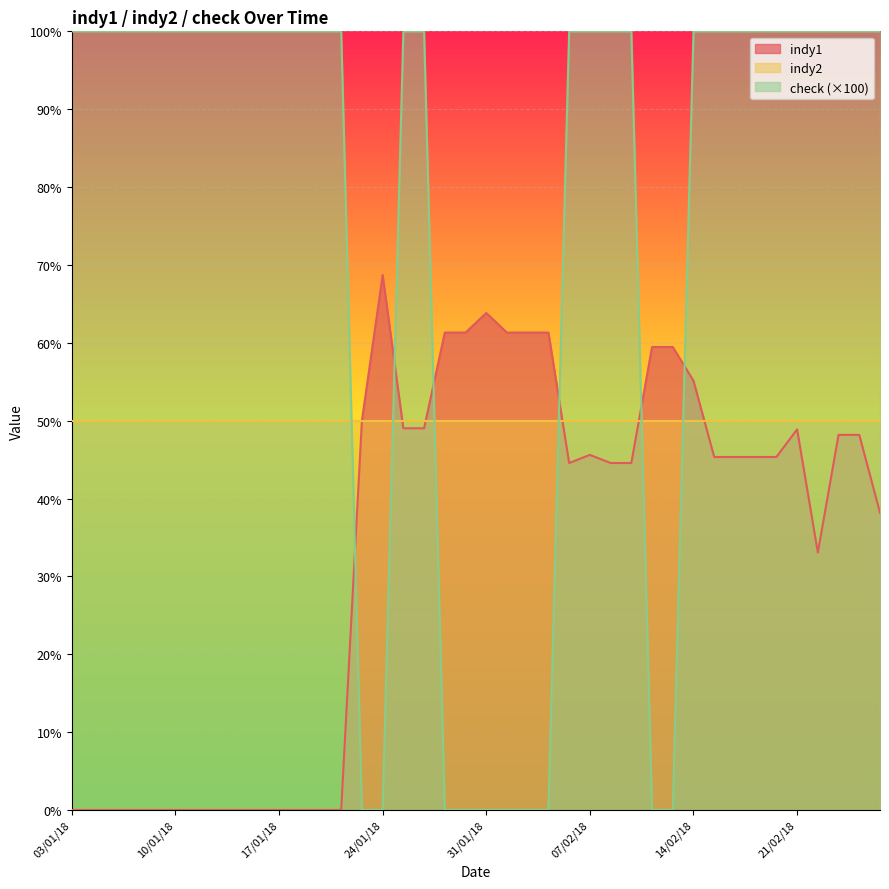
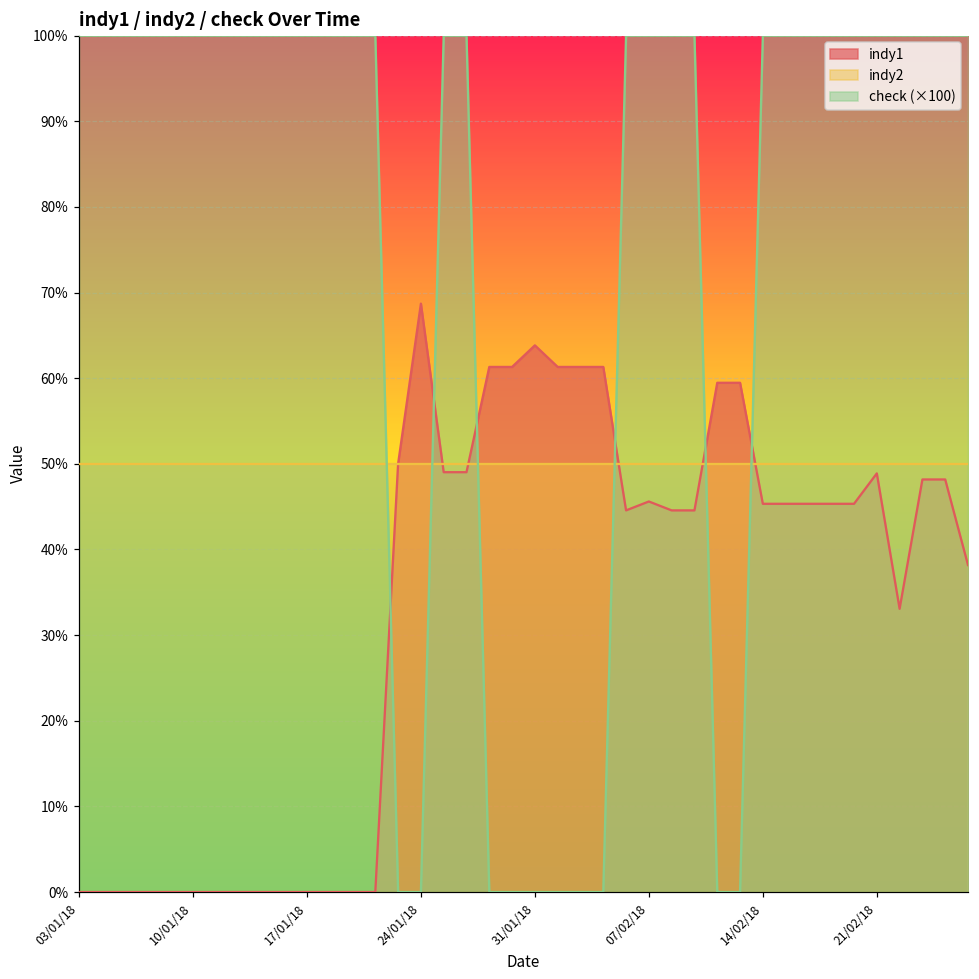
indy1, 14/02/18: 55% -> 45%
